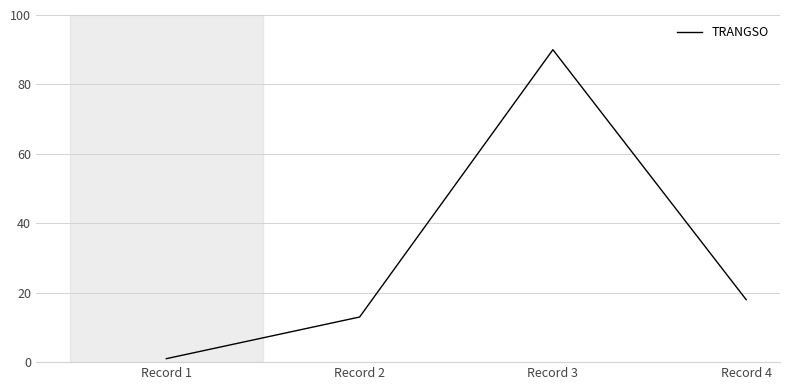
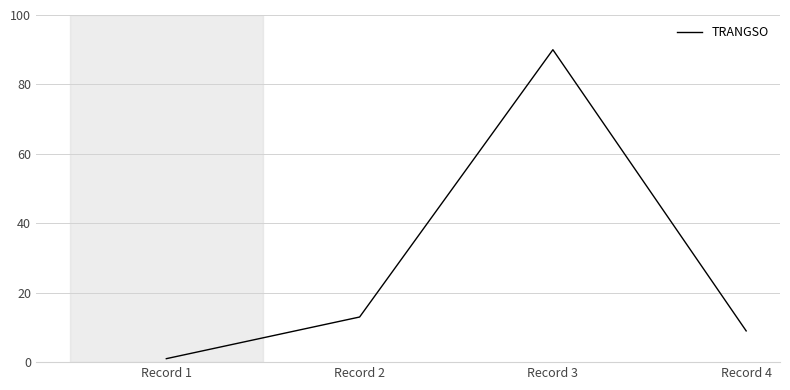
Record 4: 18 -> 9
